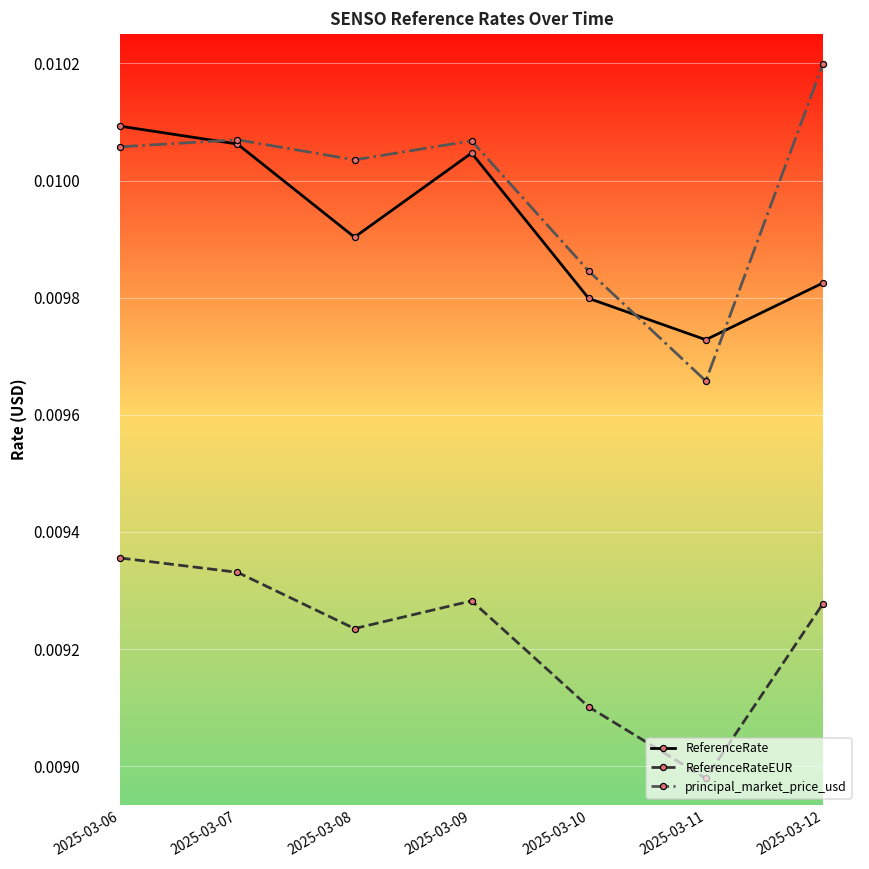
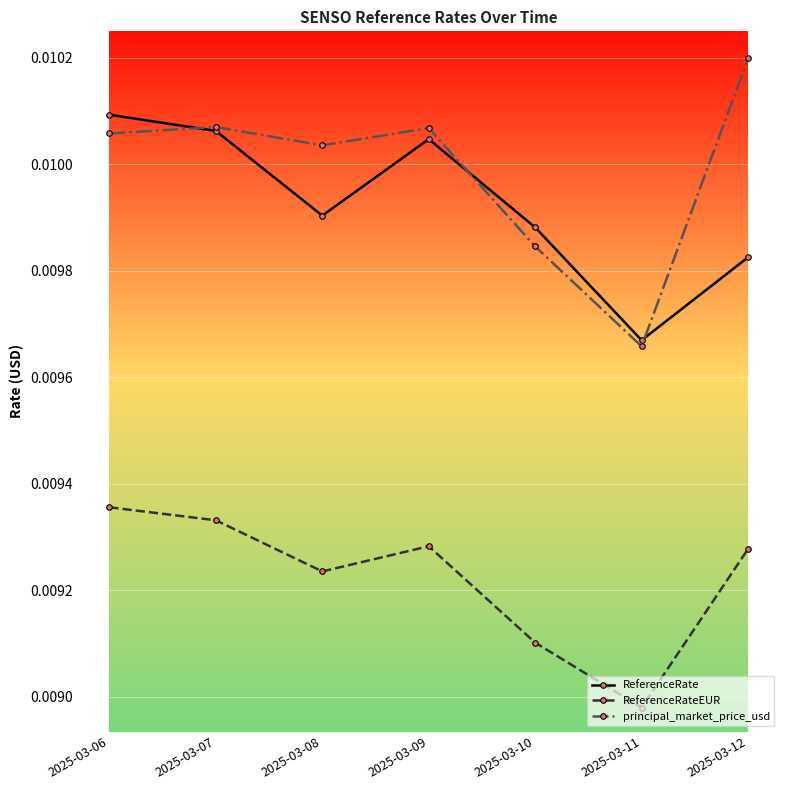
ReferenceRate, 2025-03-10: 0.00980 -> 0.00988
ReferenceRate, 2025-03-11: 0.00973 -> 0.00967
